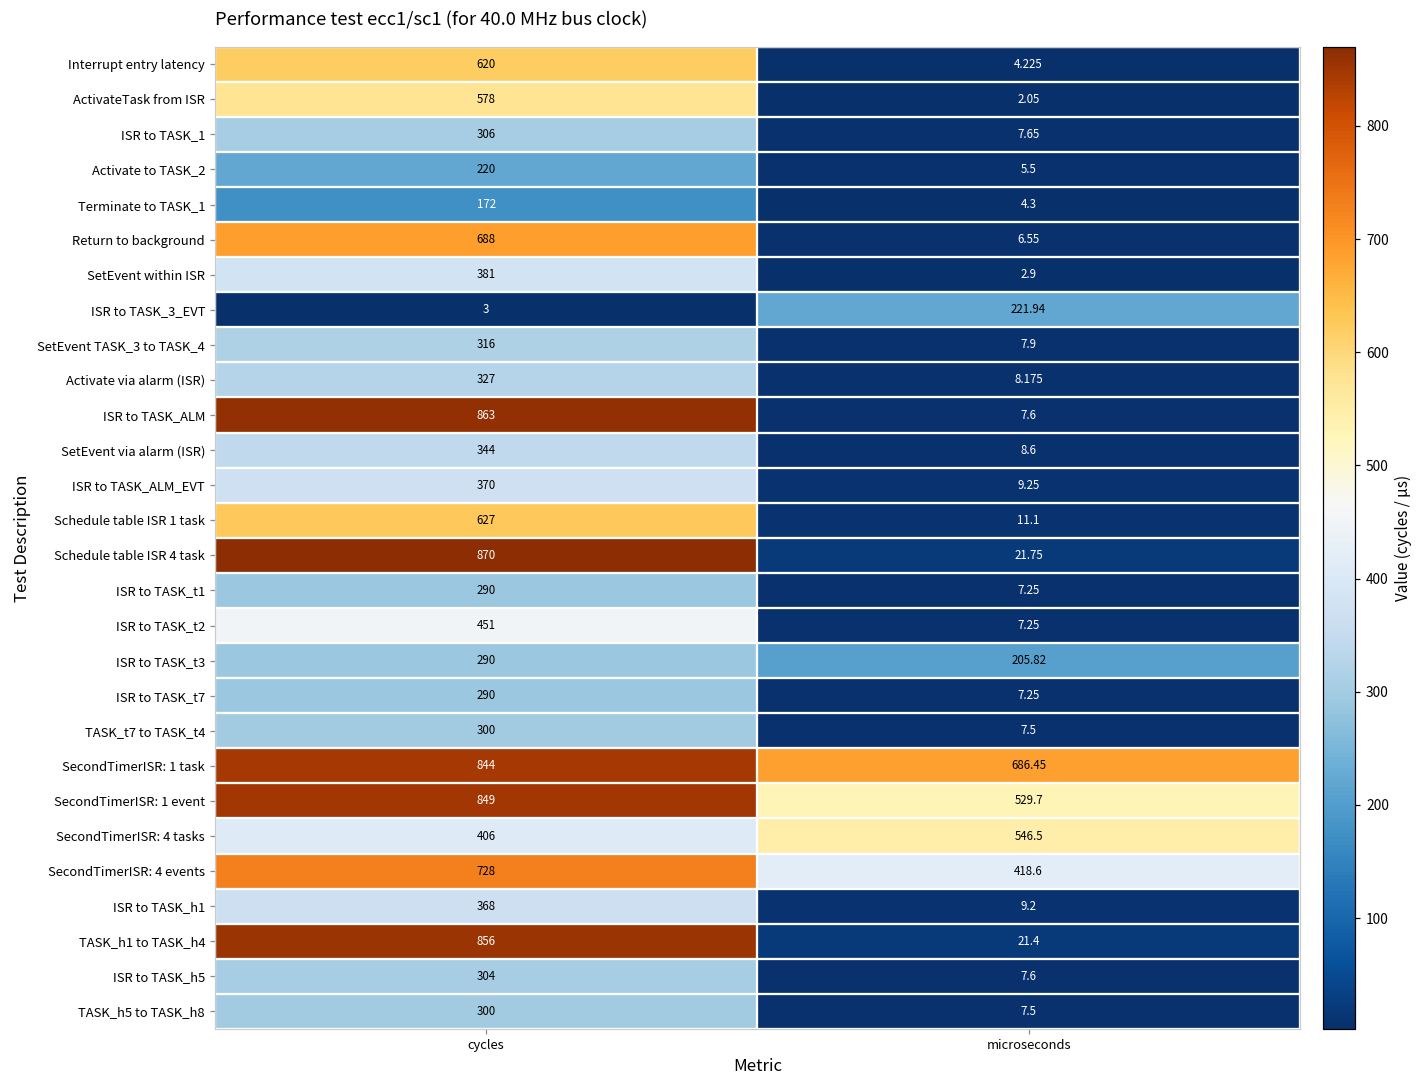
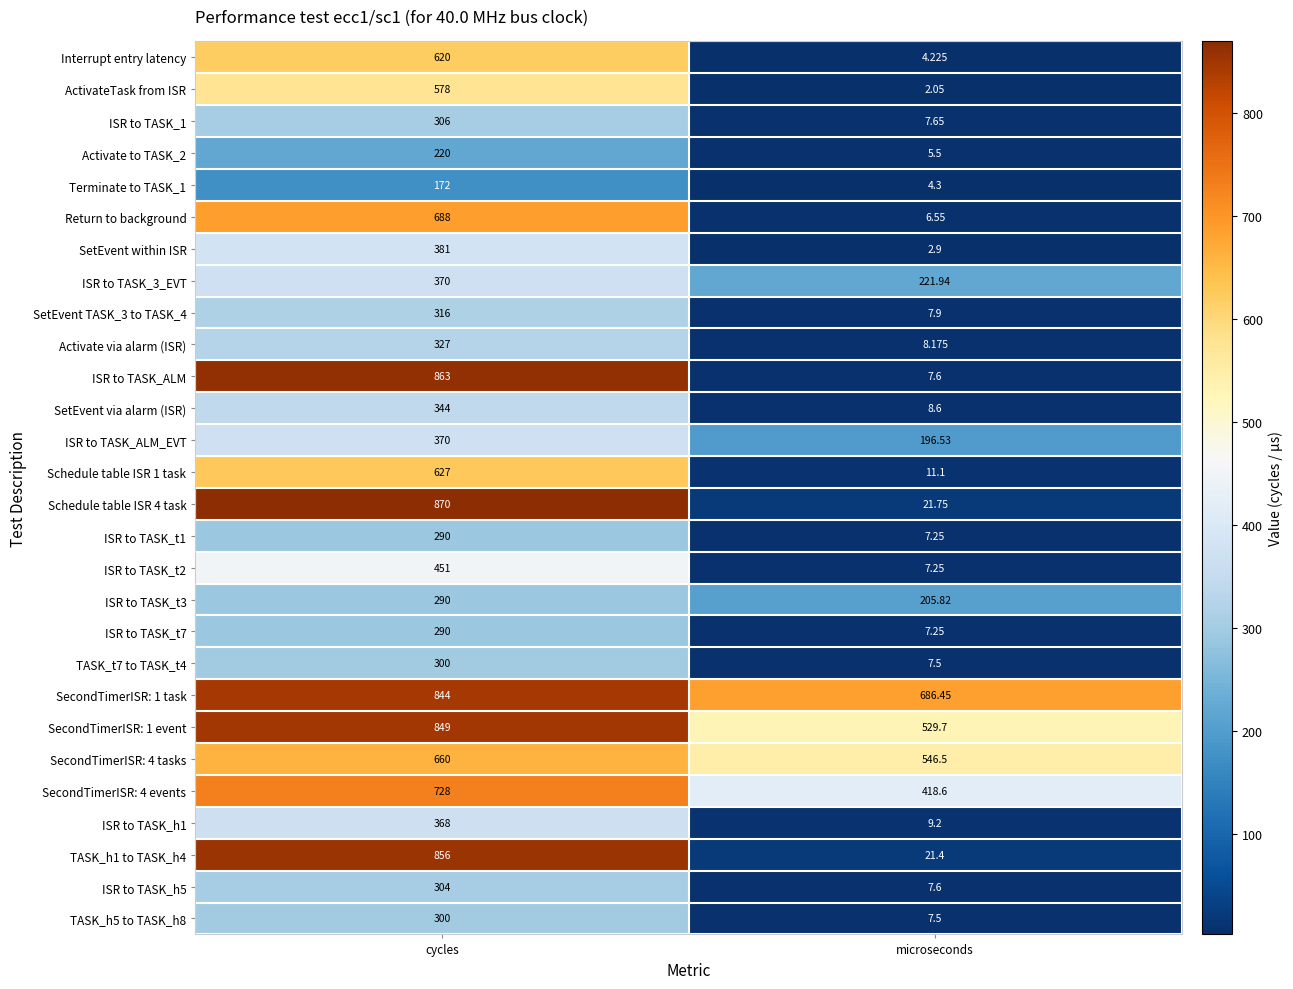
ISR to TASK_3_EVT, cycles: 3 -> 370
ISR to TASK_ALM_EVT, microseconds: 9.25 -> 196.53
SecondTimerISR: 4 tasks, cycles: 406 -> 660
